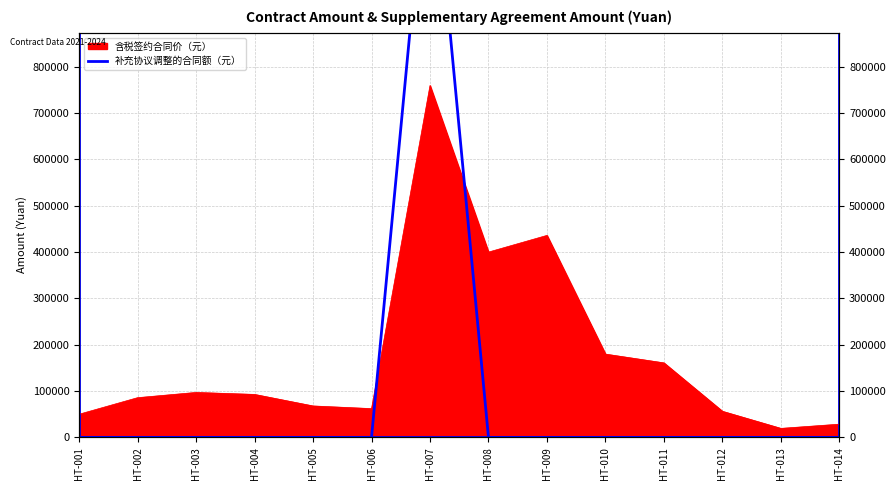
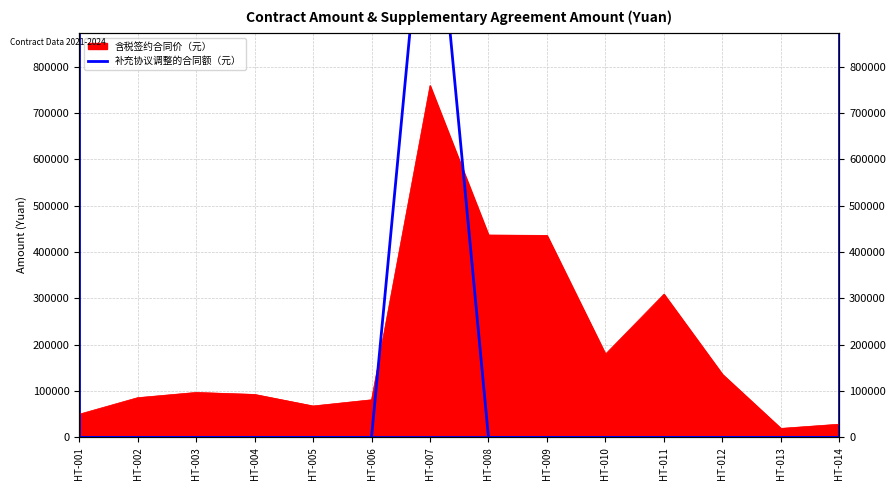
含税签约合同价（元）, HT-006: 60000 -> 80000
含税签约合同价（元）, HT-008: 400000 -> 440000
含税签约合同价（元）, HT-011: 160000 -> 310000
含税签约合同价（元）, HT-012: 60000 -> 140000
